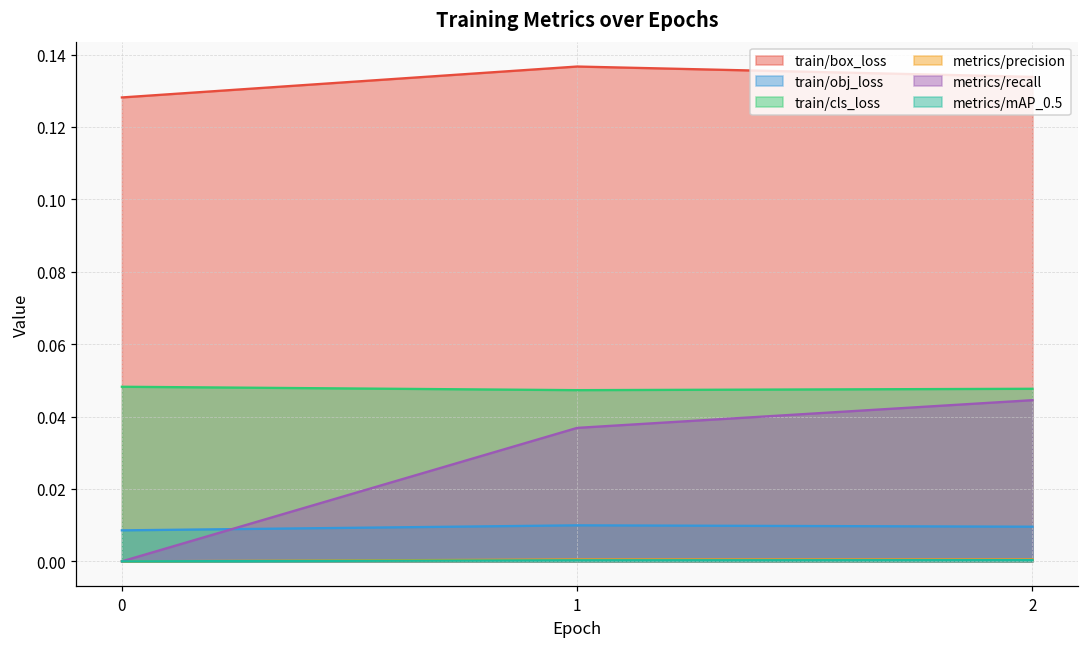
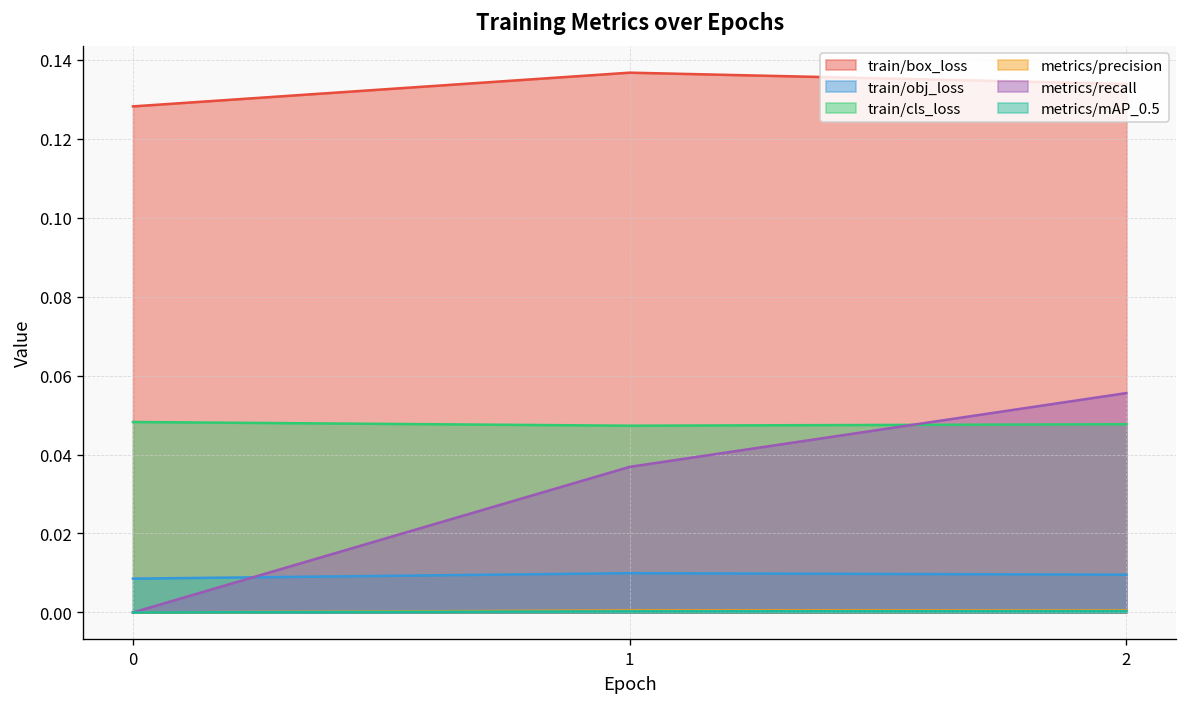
metrics/recall, 2: 0.045 -> 0.056
